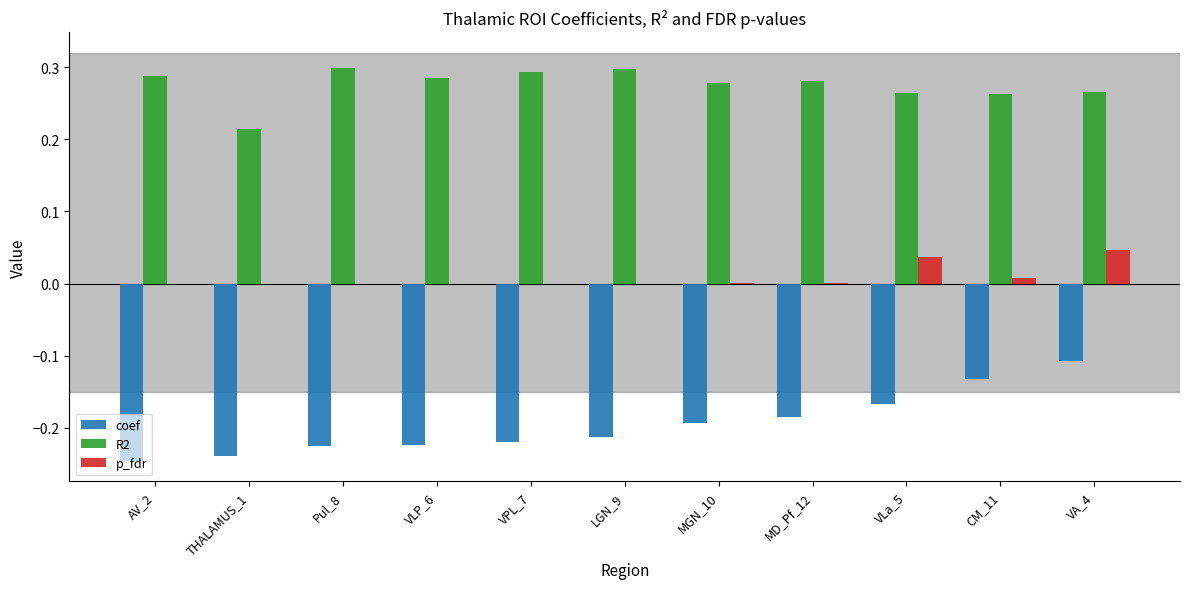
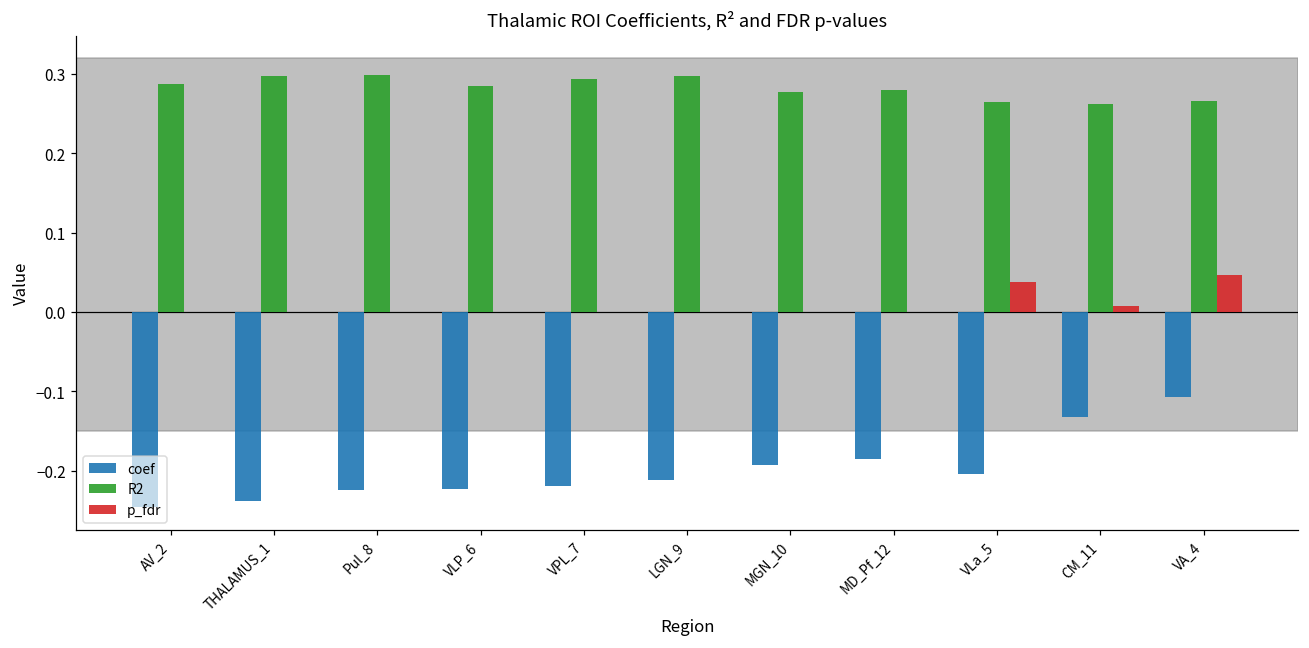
R2, THALAMUS_1: 0.21 -> 0.30
coef, VLa_5: -0.17 -> -0.20
